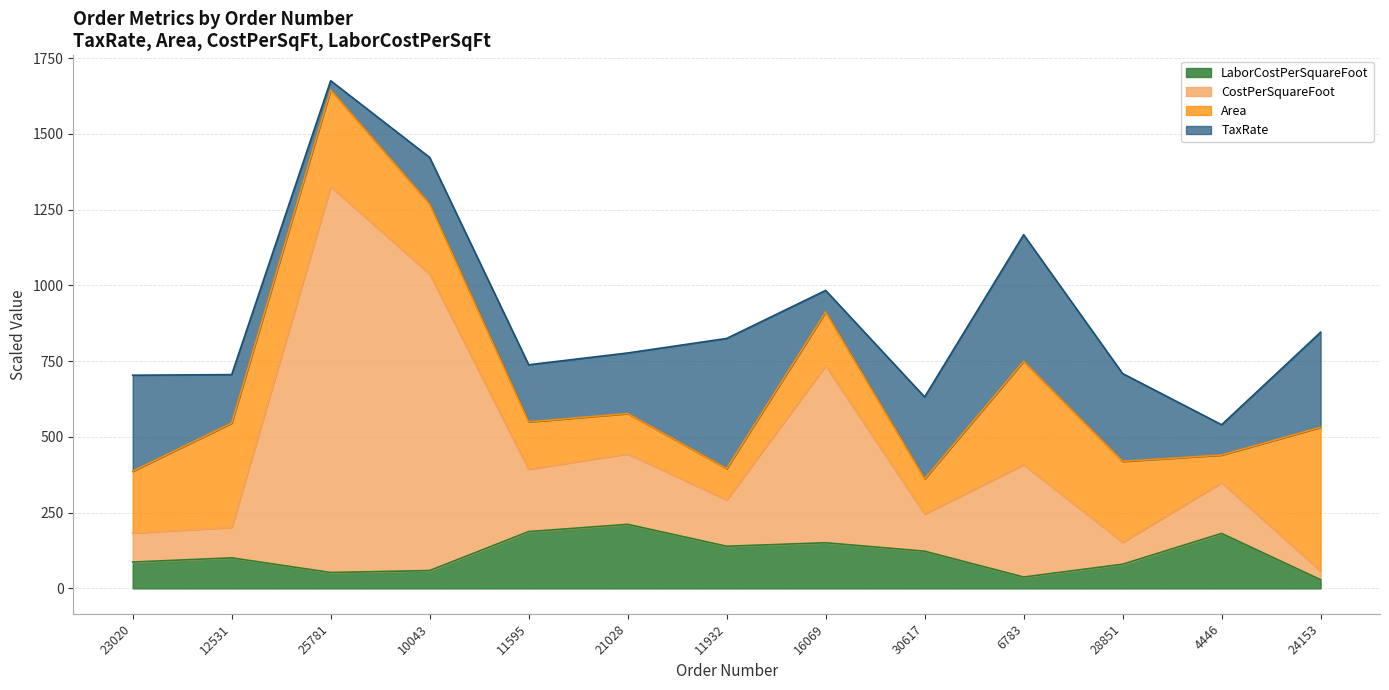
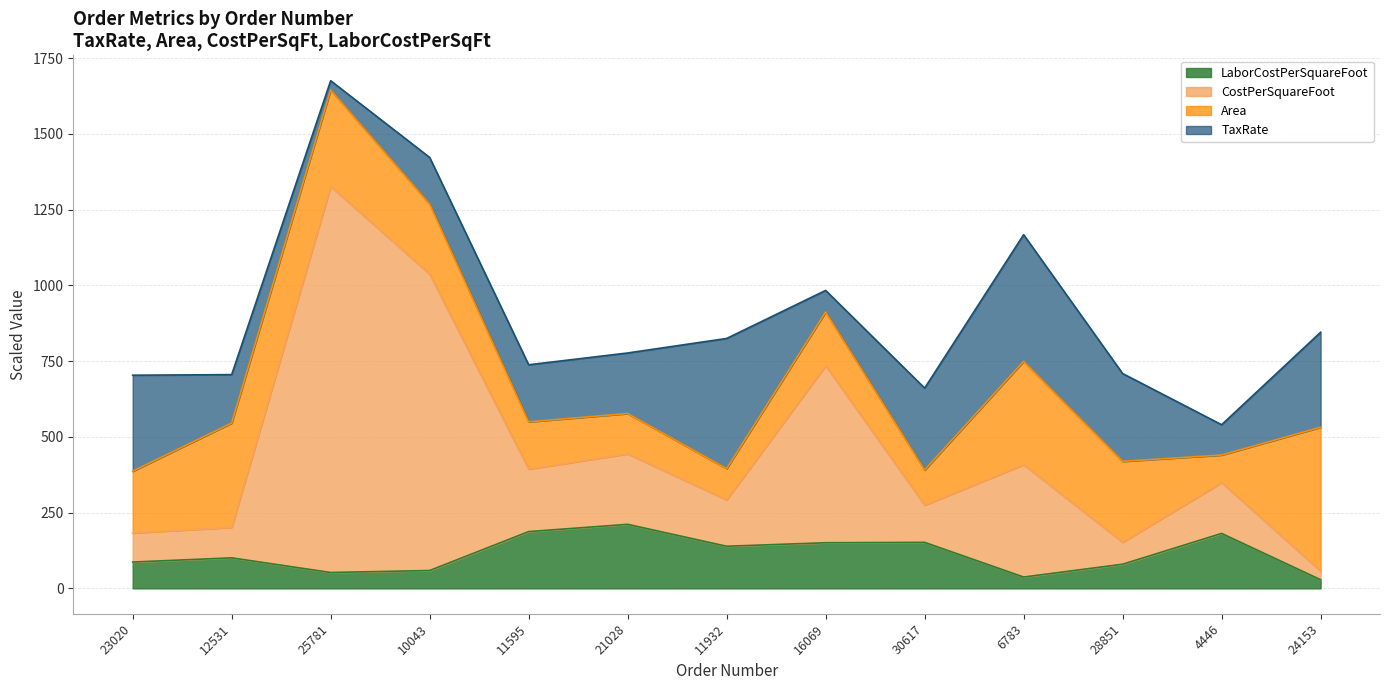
LaborCostPerSquareFoot, 30617: 120 -> 150
